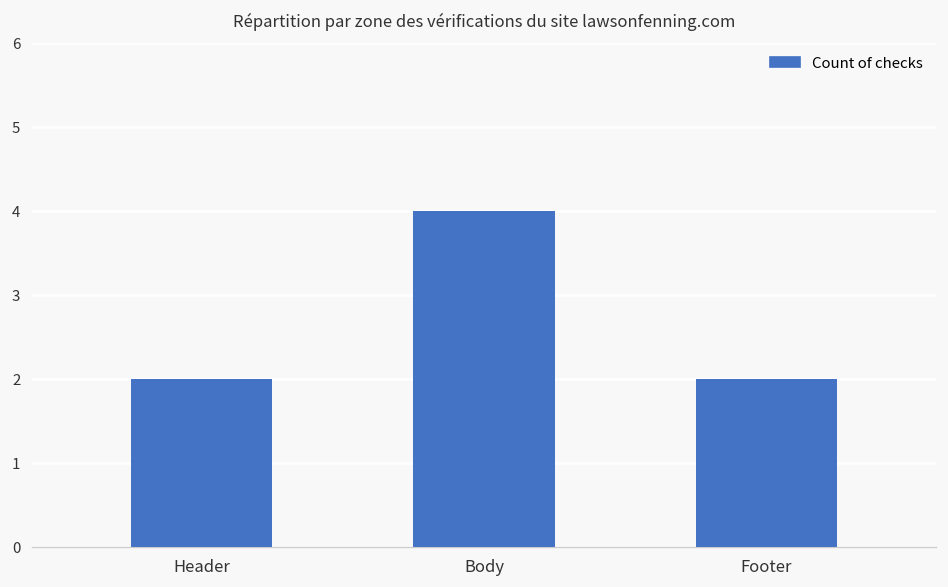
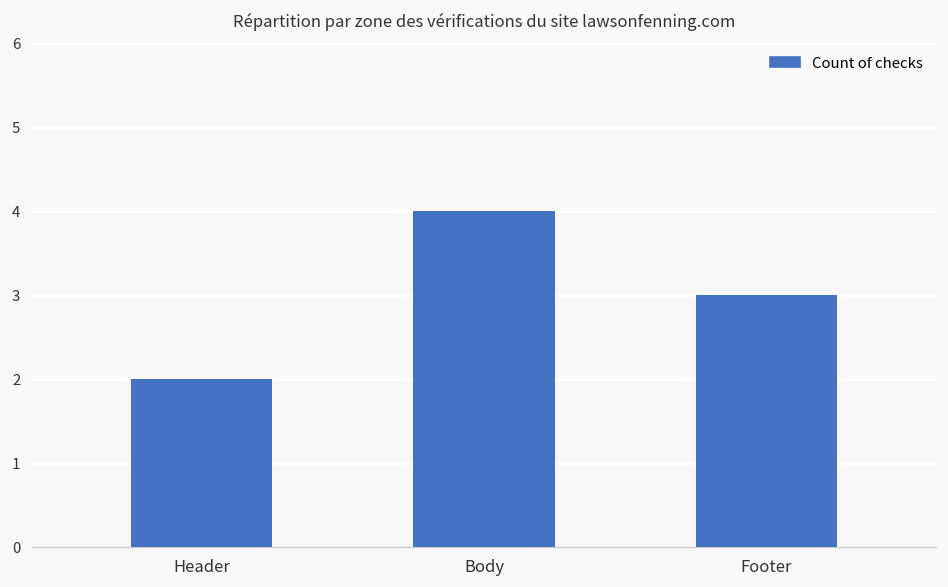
Footer: 2 -> 3
